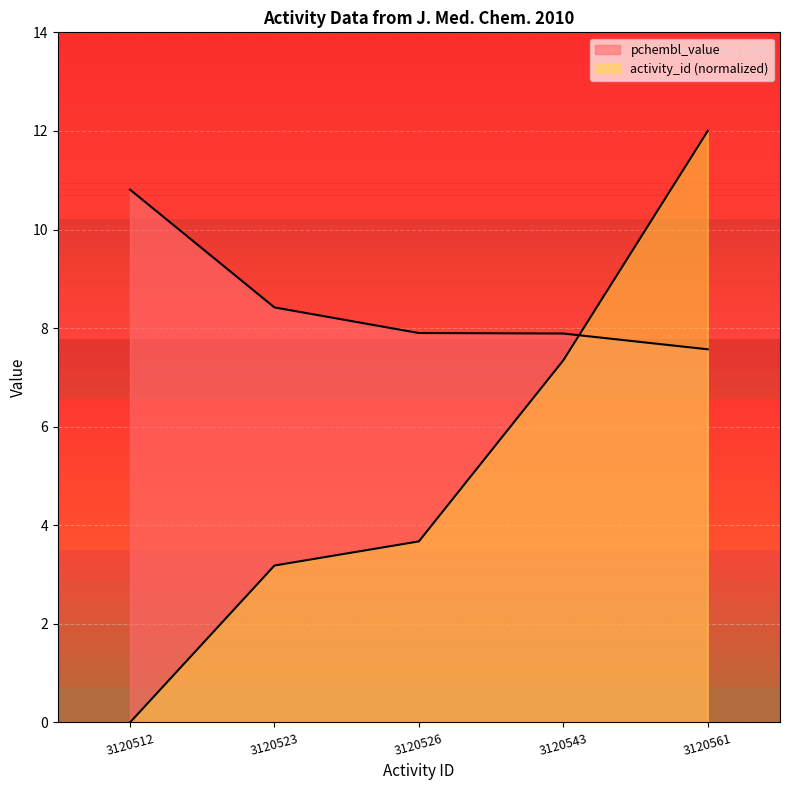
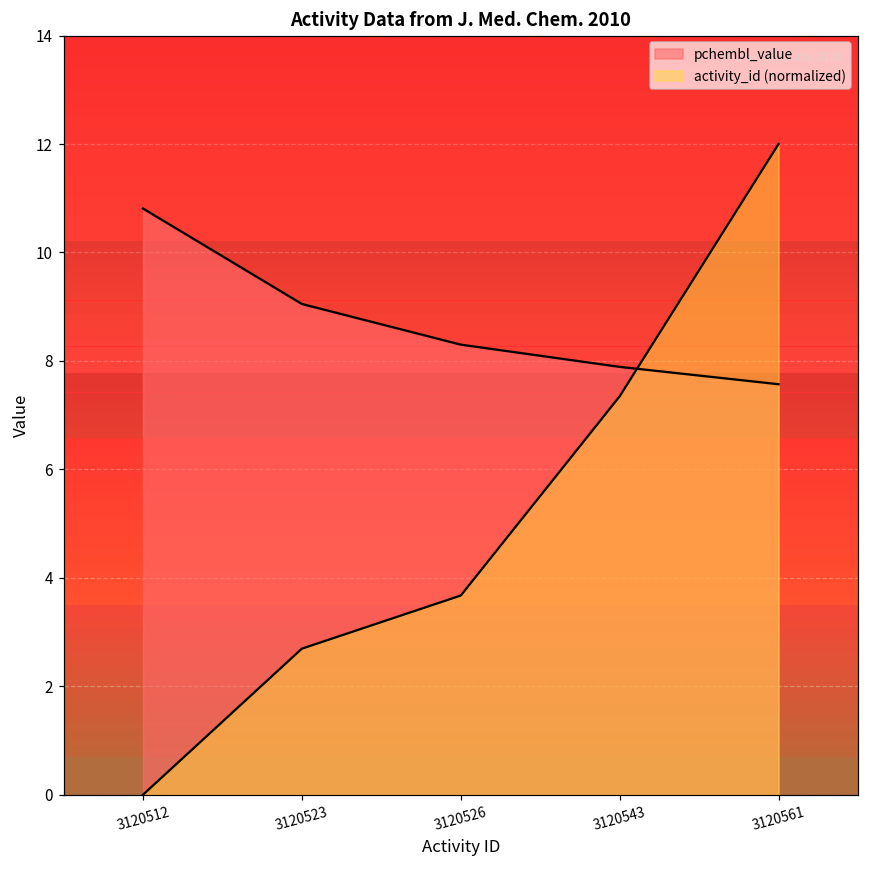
pchembl_value, 3120523: 8.4 -> 9.1
activity_id (normalized), 3120523: 3.2 -> 2.7
pchembl_value, 3120526: 7.9 -> 8.3
